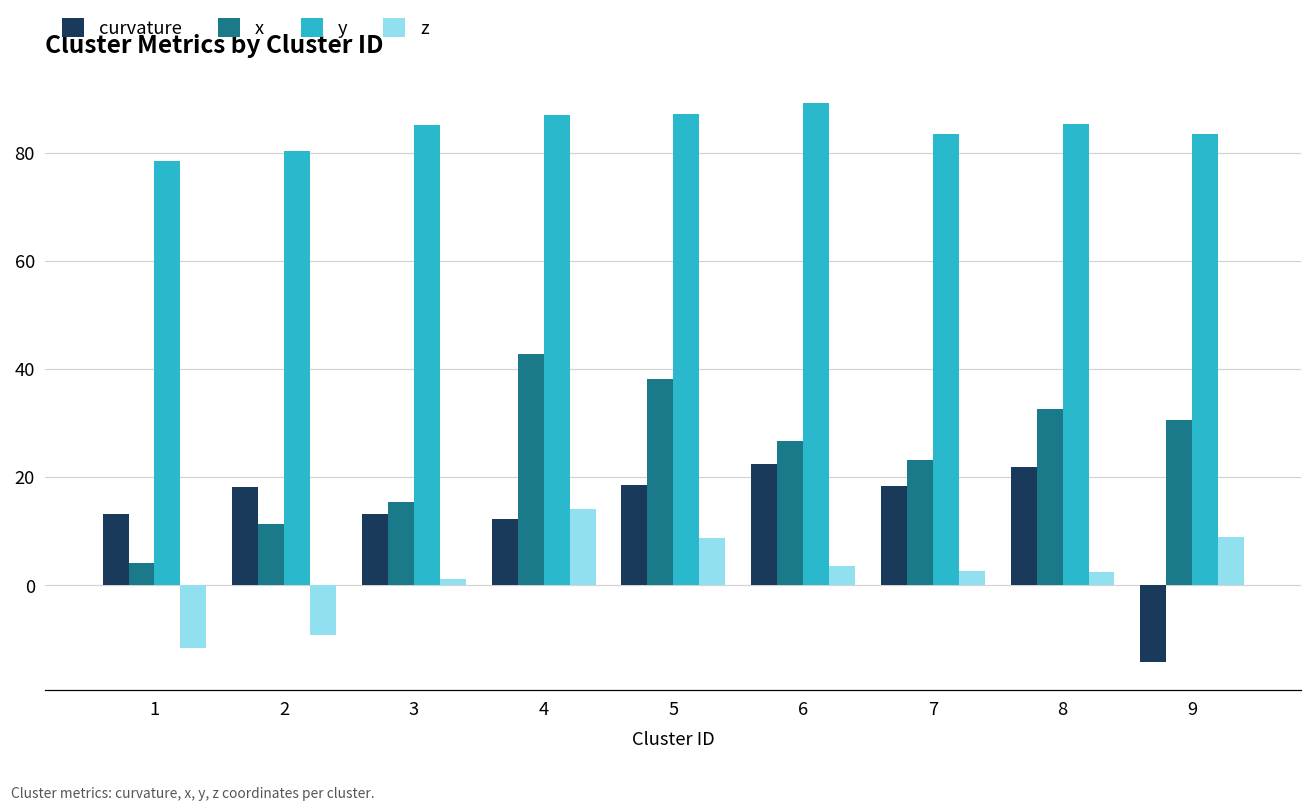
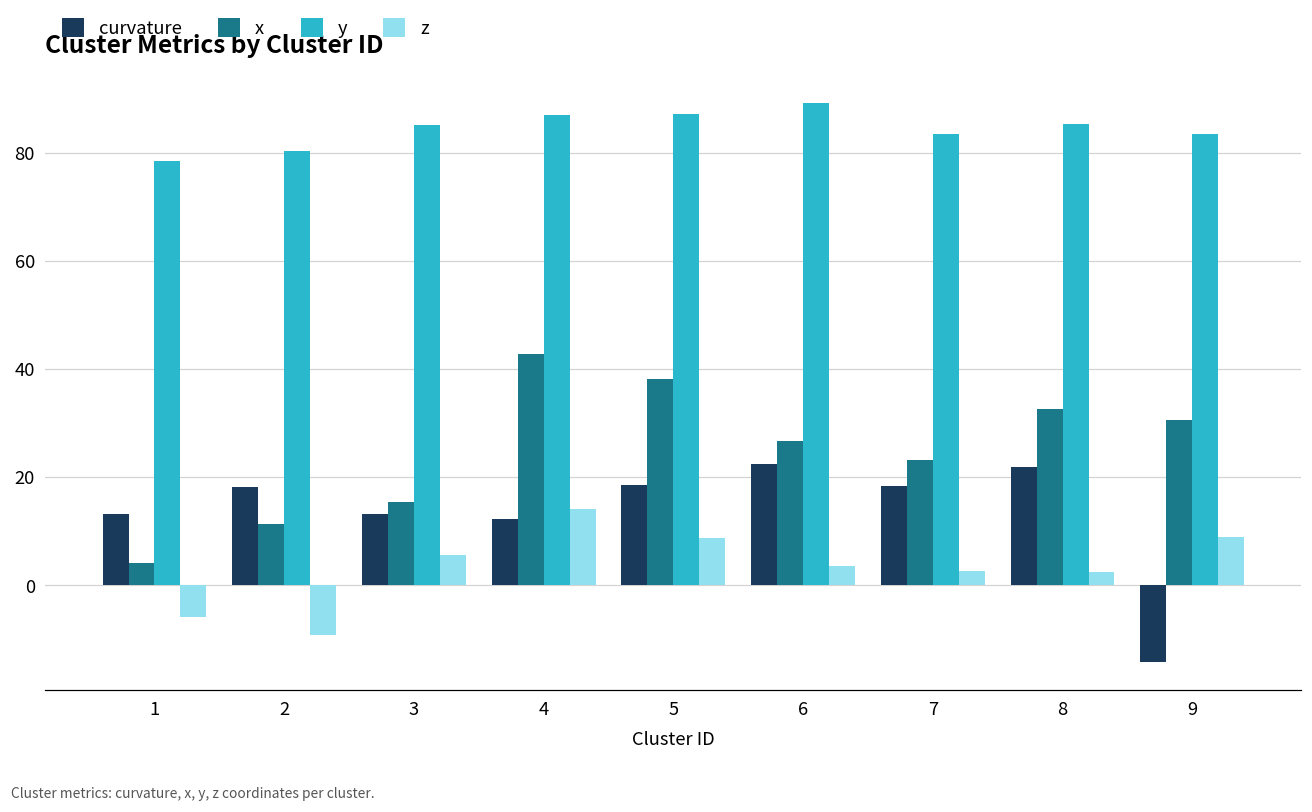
z, 1: -12 -> -6
z, 3: 1 -> 6
